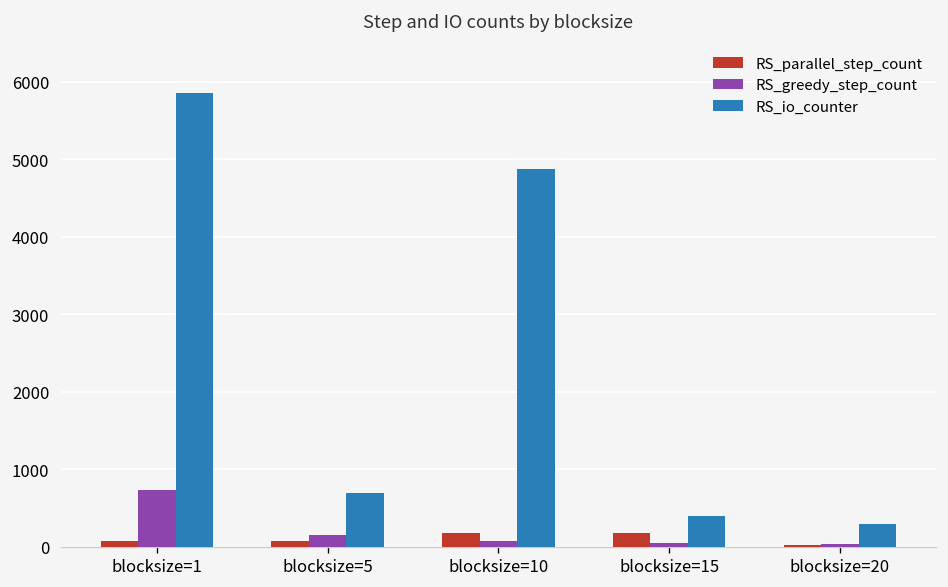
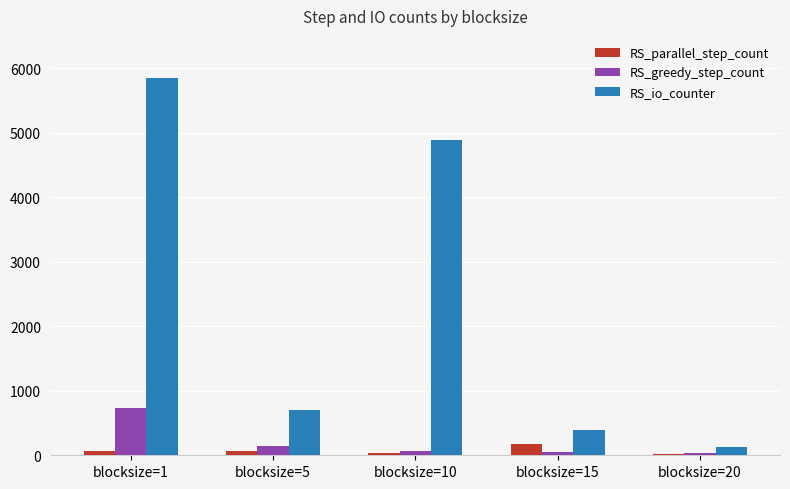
RS_parallel_step_count, blocksize=10: 200 -> 0
RS_io_counter, blocksize=20: 300 -> 100
